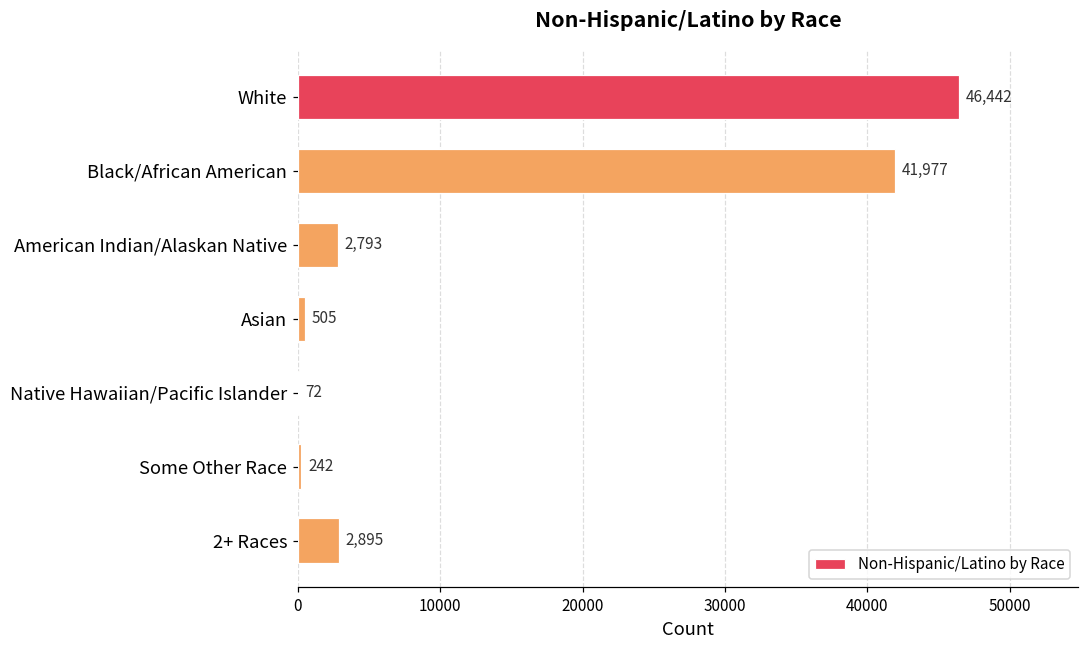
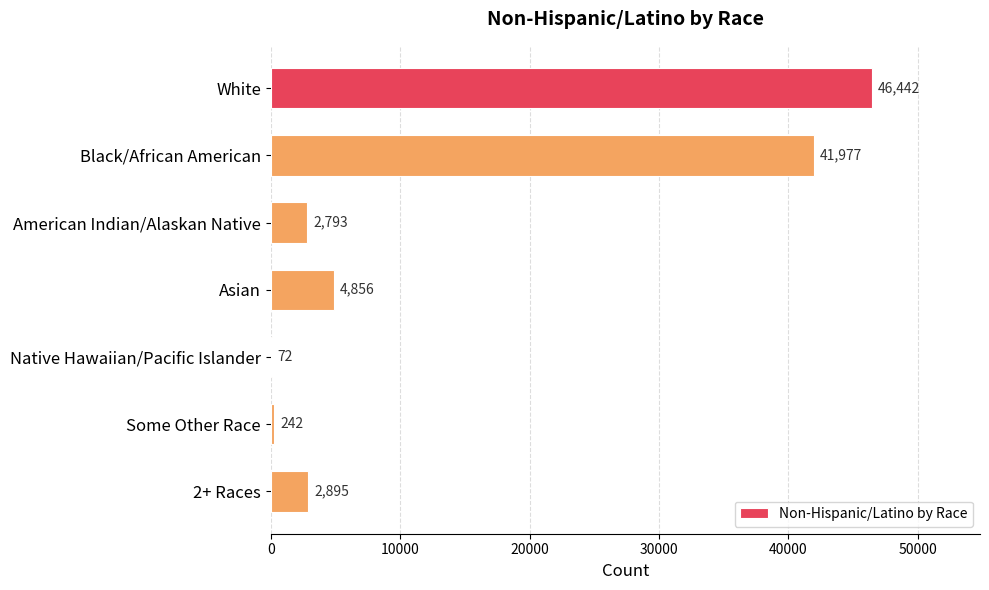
Asian: 505 -> 4,856
